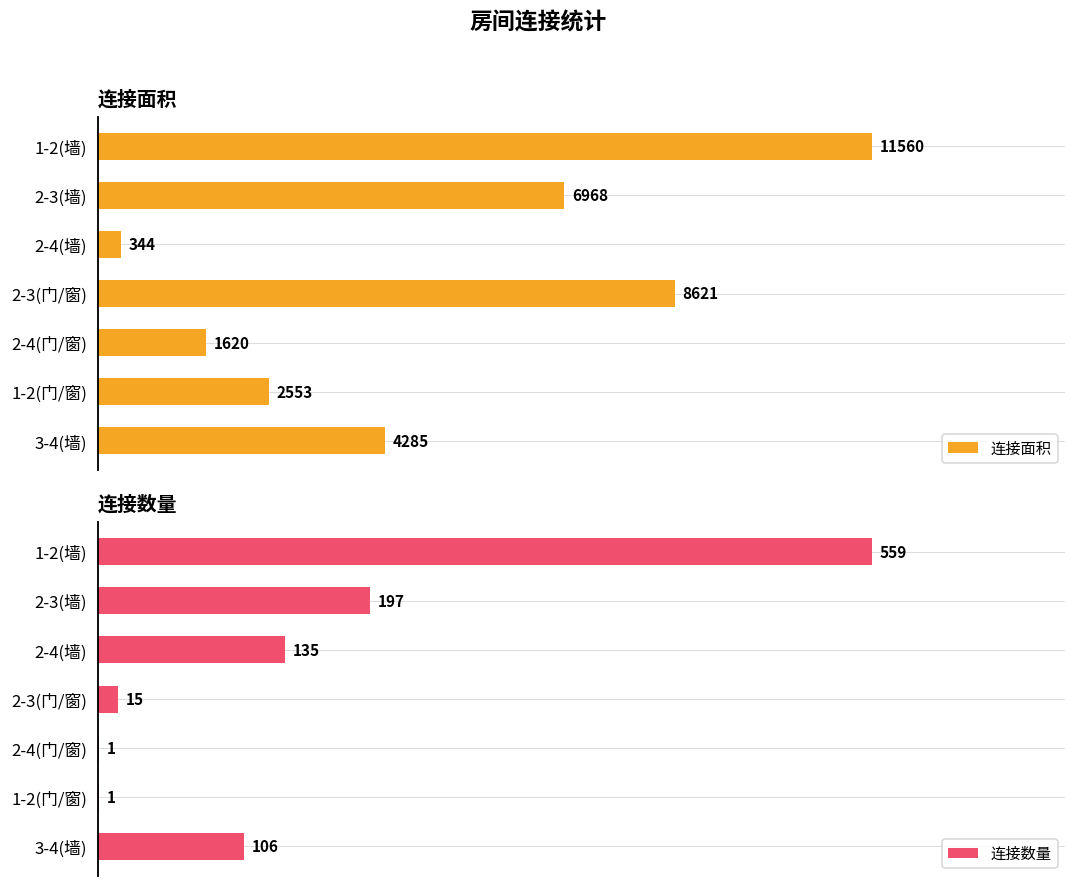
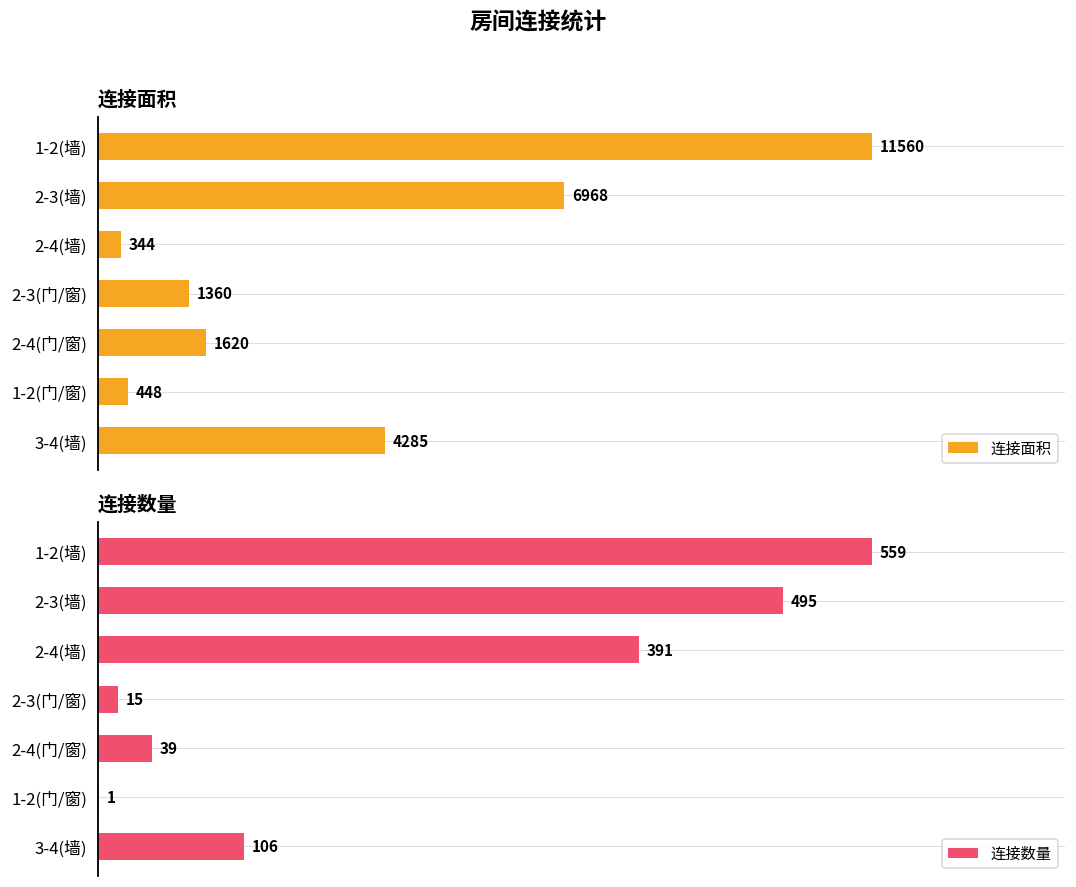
连接面积, 2-3(门/窗): 8621 -> 1360
连接面积, 1-2(门/窗): 2553 -> 448
连接数量, 2-3(墙): 197 -> 495
连接数量, 2-4(墙): 135 -> 391
连接数量, 2-4(门/窗): 1 -> 39
